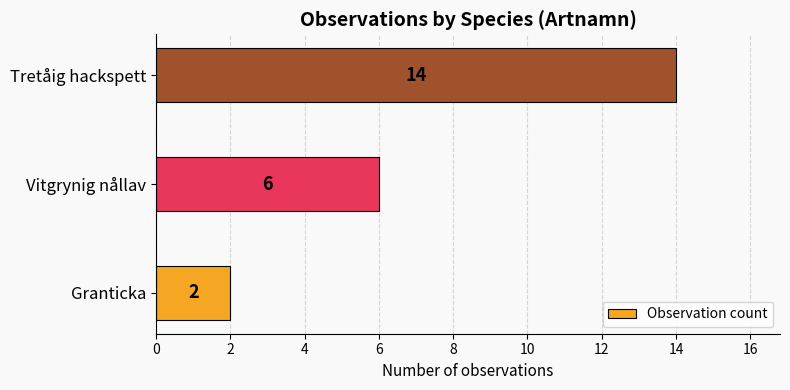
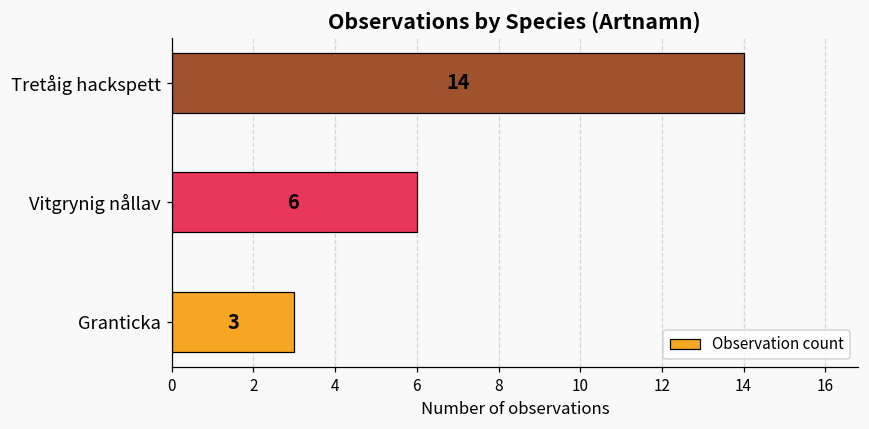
Granticka: 2 -> 3
